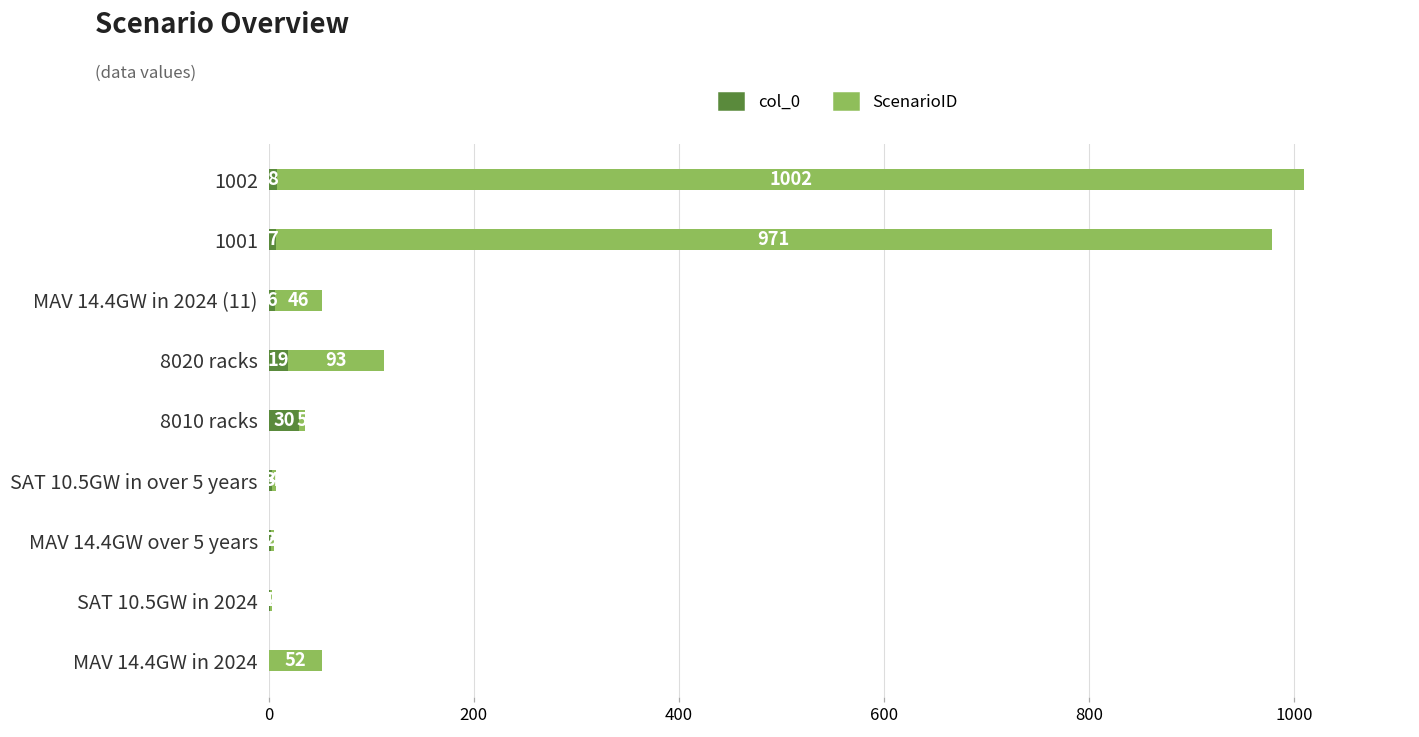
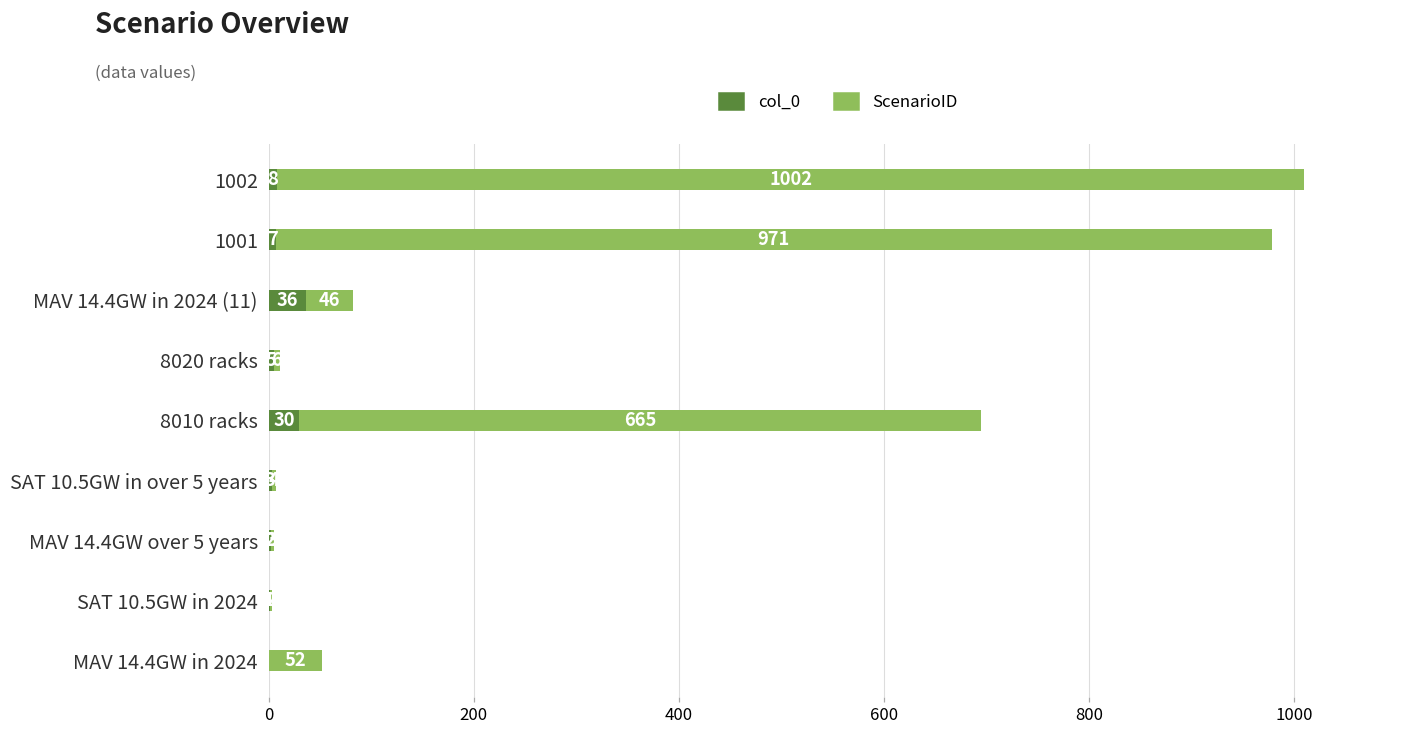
col_0, MAV 14.4GW in 2024 (11): 6 -> 36
col_0, 8020 racks: 20 -> 10
ScenarioID, 8020 racks: 93 -> 6
ScenarioID, 8010 racks: 5 -> 665
